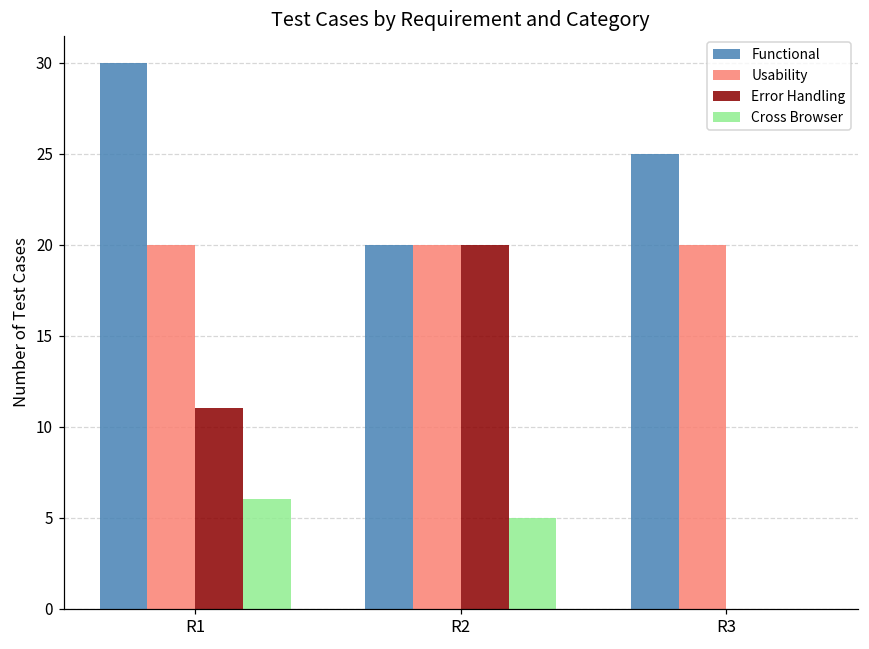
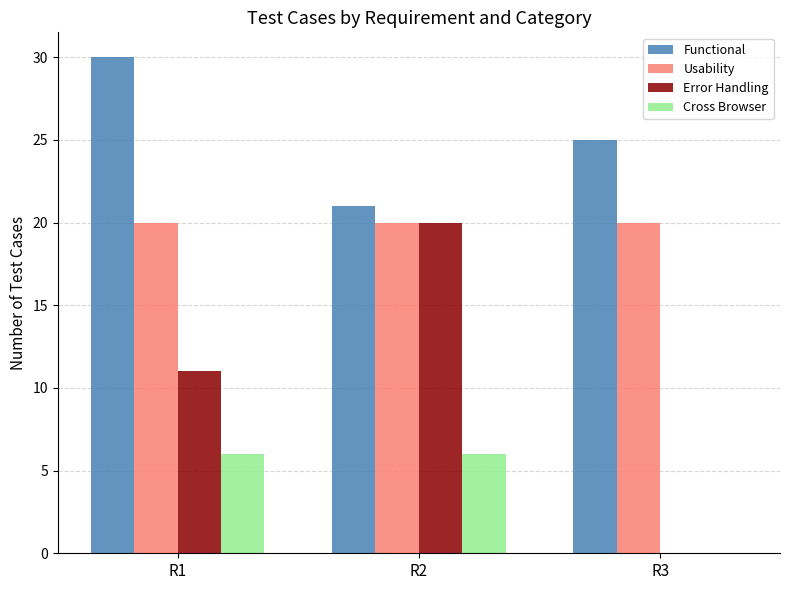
Functional, R2: 20 -> 21
Cross Browser, R2: 5 -> 6
